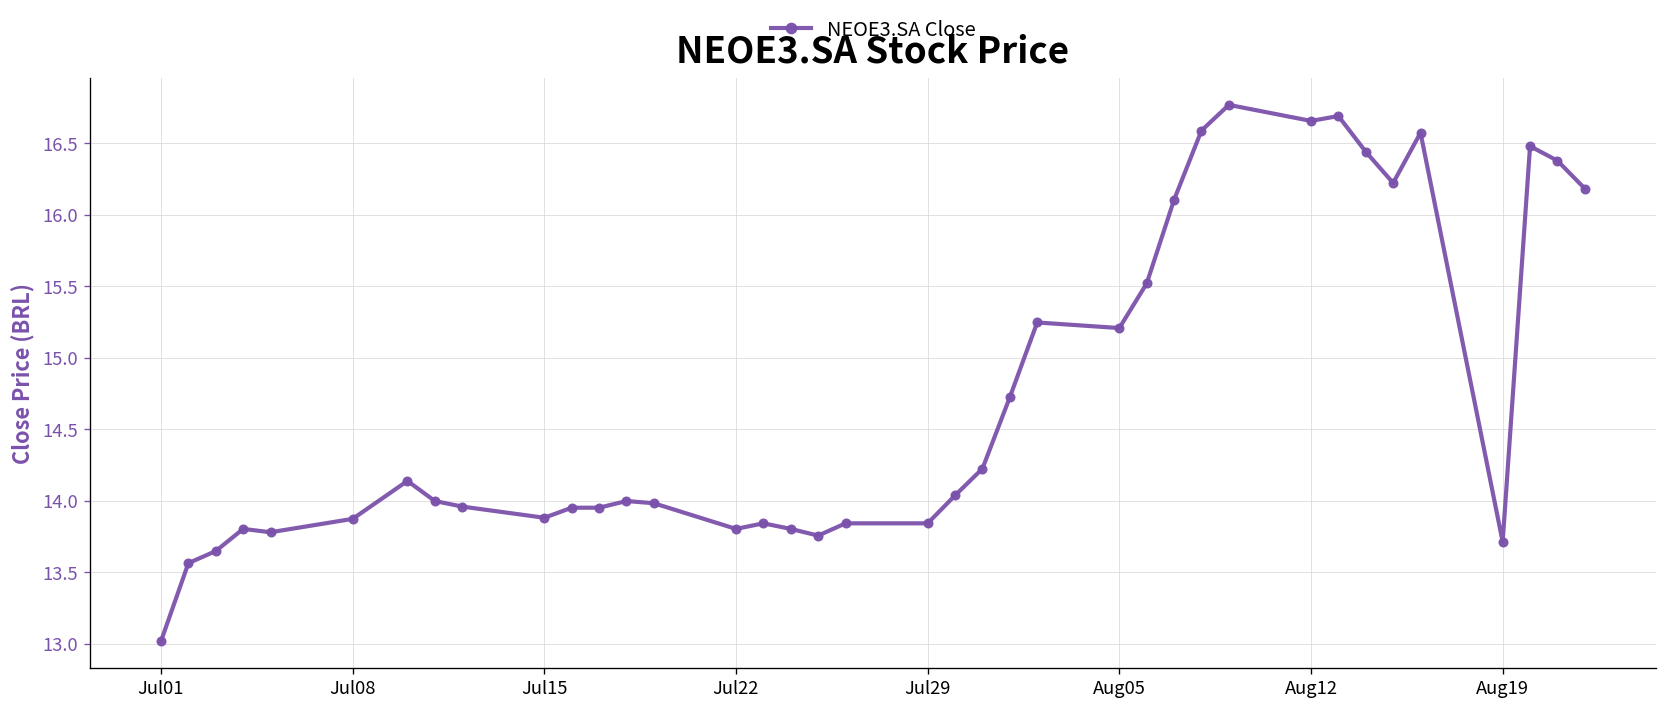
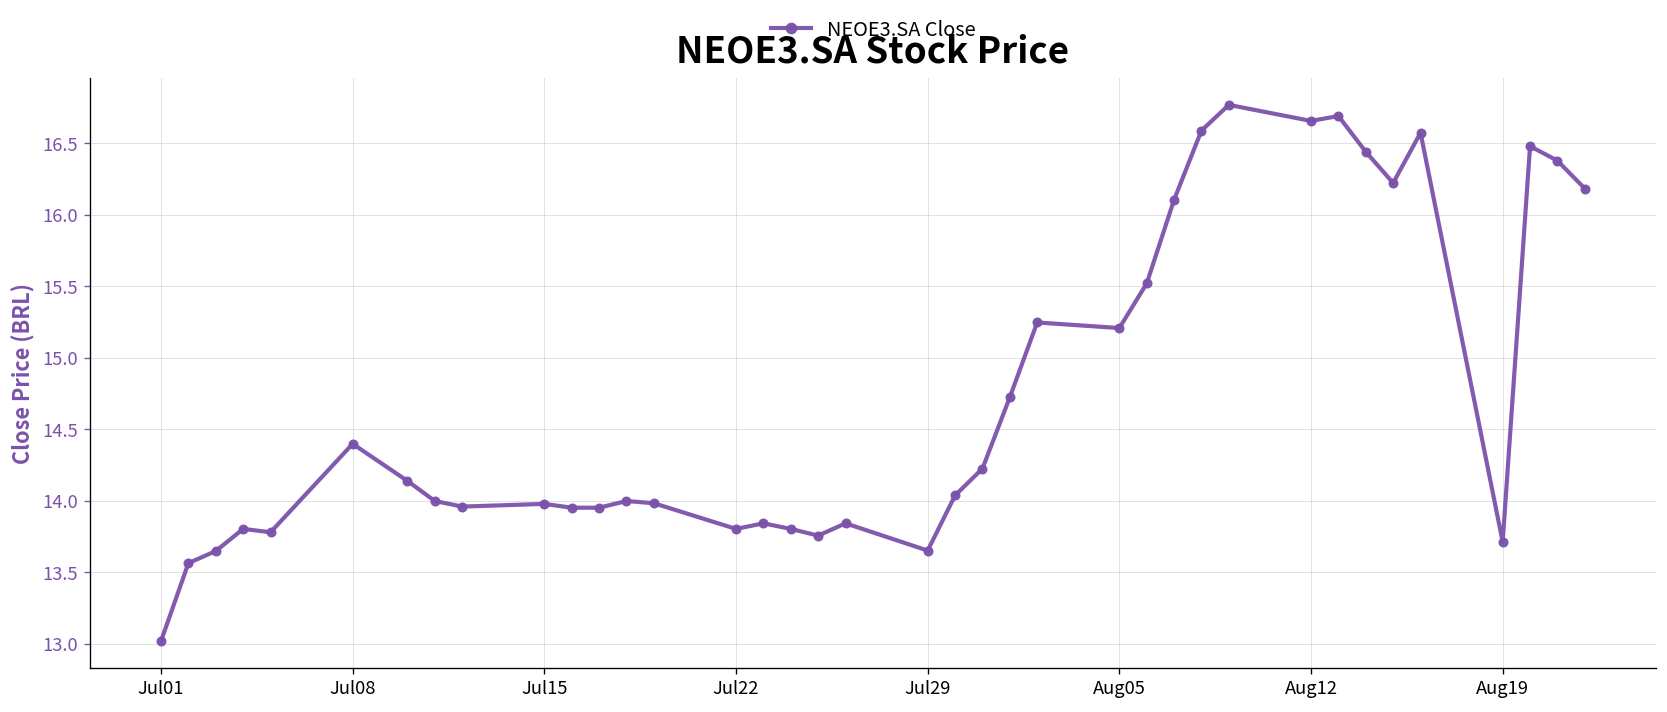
Jul08: 13.87 -> 14.40
Jul15: 13.88 -> 13.98
Jul29: 13.84 -> 13.65
